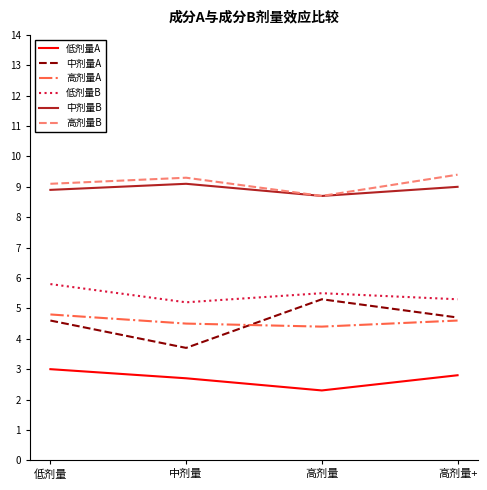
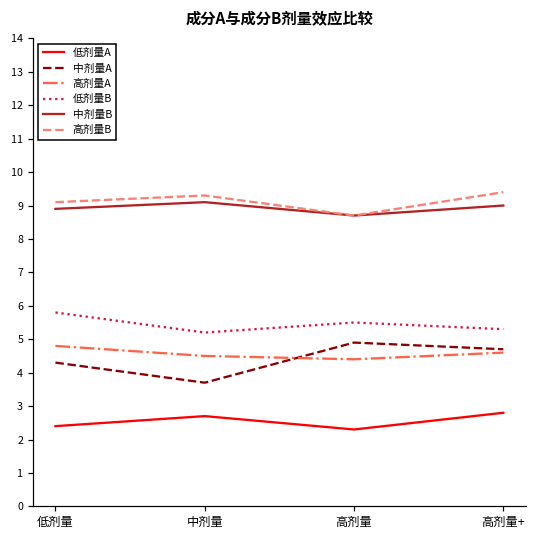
低剂量A, 低剂量: 3.0 -> 2.4
中剂量A, 低剂量: 4.6 -> 4.3
中剂量A, 高剂量: 5.3 -> 4.9
